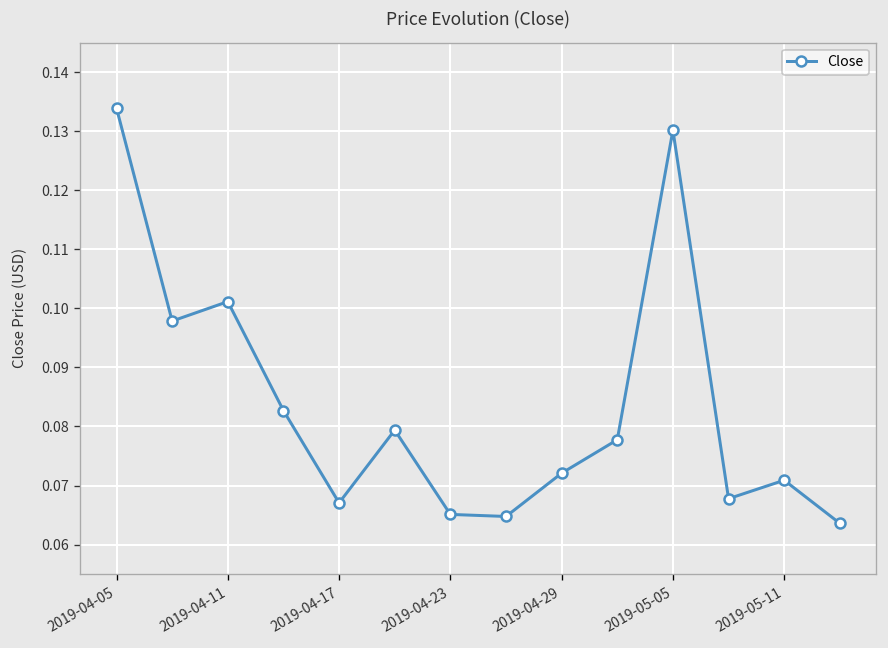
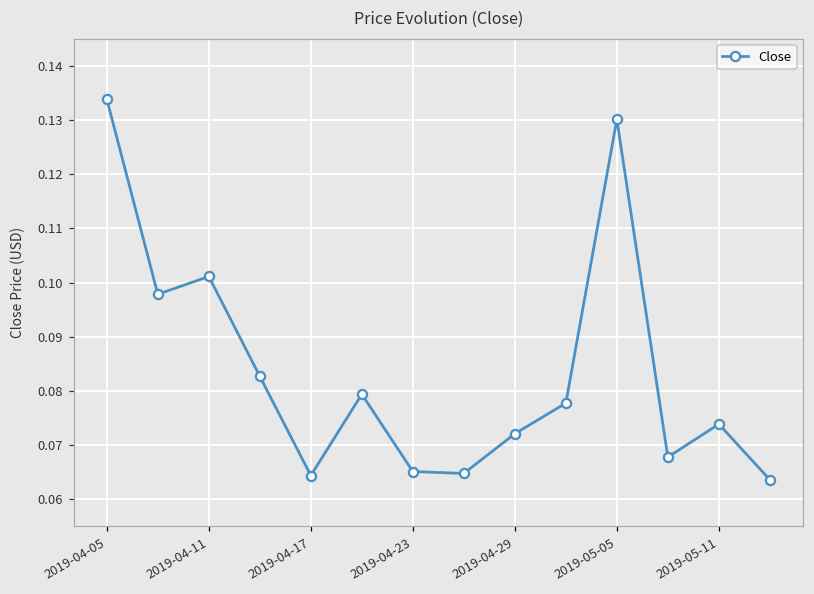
2019-04-17: 0.067 -> 0.064
2019-05-11: 0.071 -> 0.074
